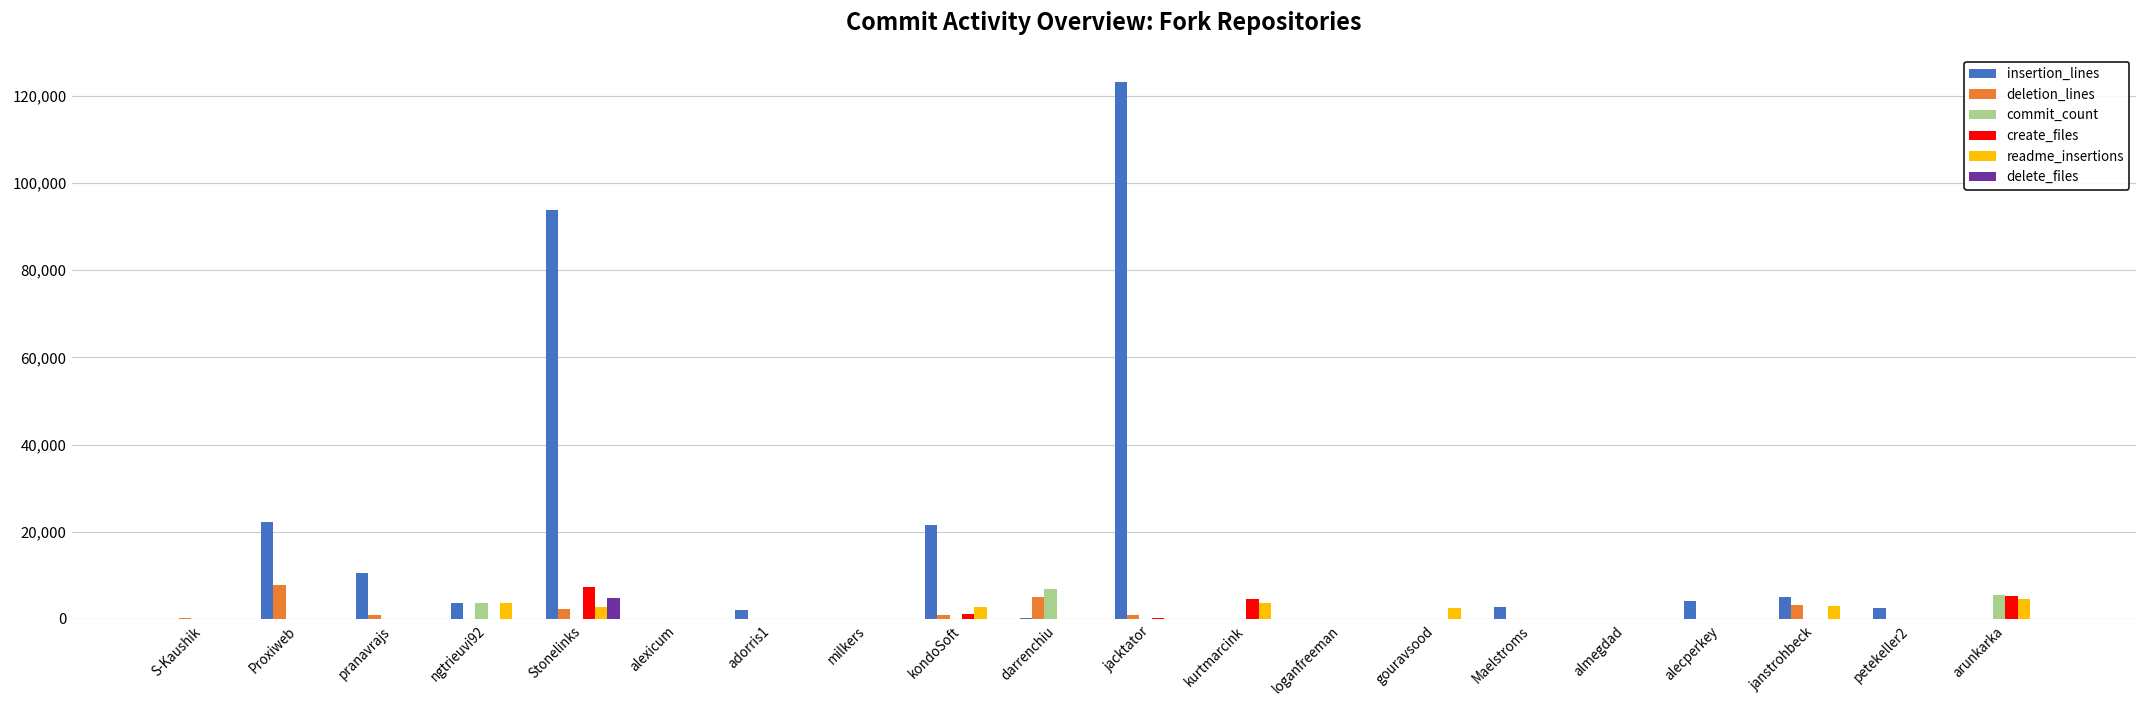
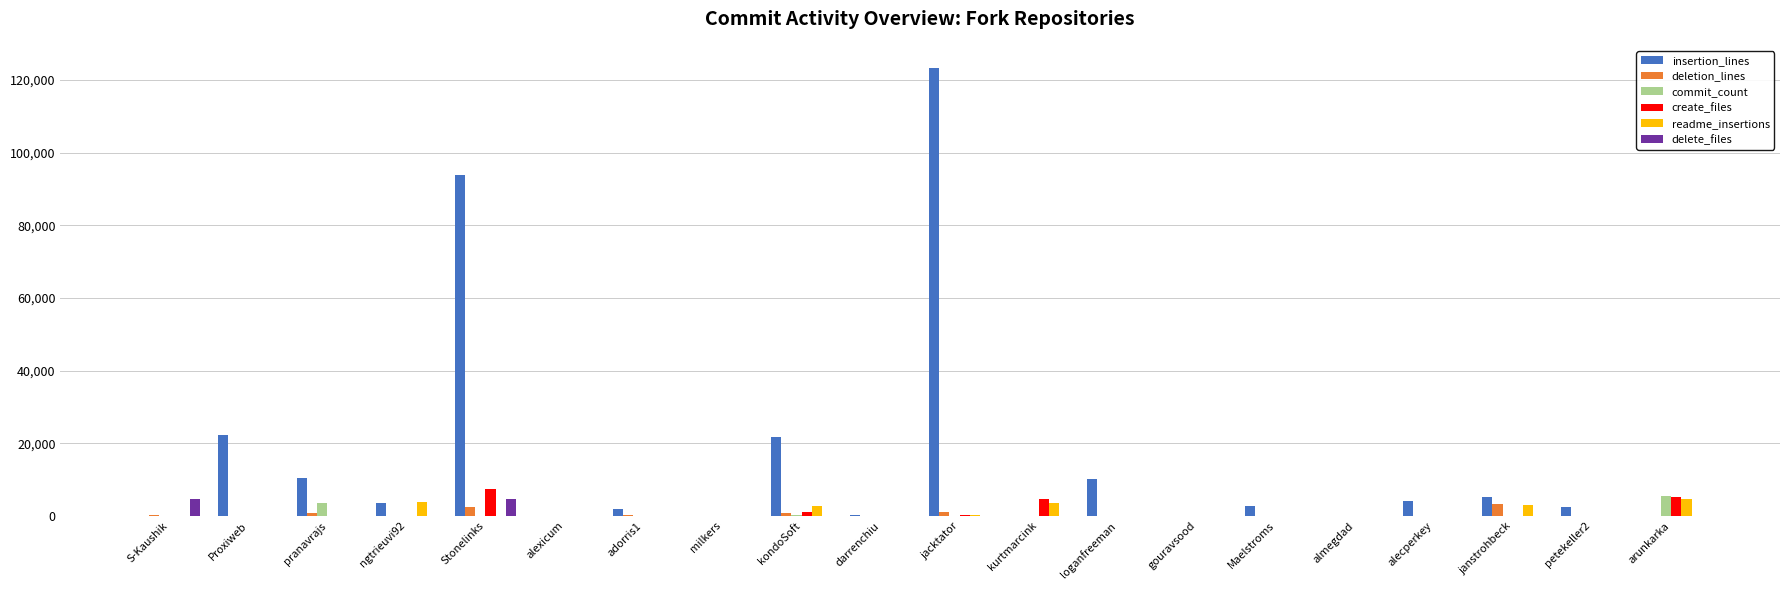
delete_files, S-Kaushik: 0 -> 5,000
deletion_lines, Proxiweb: 8,000 -> 0
commit_count, pranavrajs: 0 -> 4,000
commit_count, ngtrieuvi92: 4,000 -> 0
readme_insertions, Stonelinks: 3,000 -> 0
deletion_lines, darrenchiu: 5,000 -> 0
commit_count, darrenchiu: 7,000 -> 0
insertion_lines, loganfreeman: 0 -> 10,000
readme_insertions, gouravsood: 2,000 -> 0
